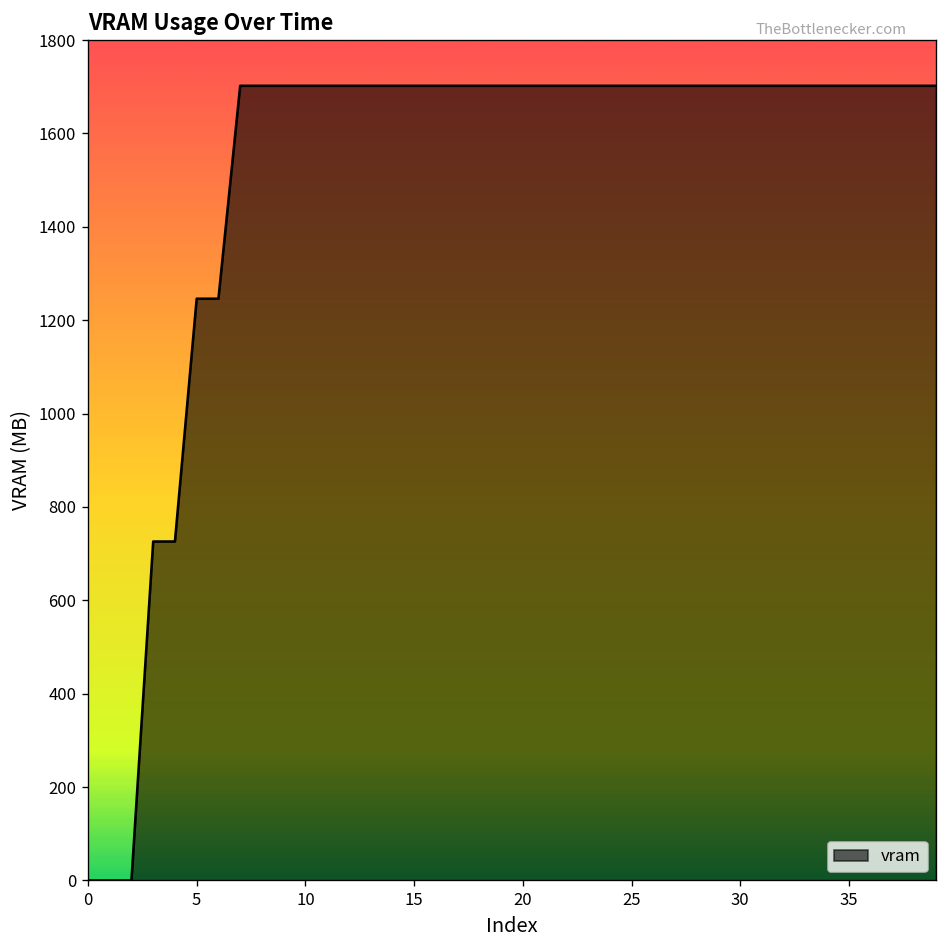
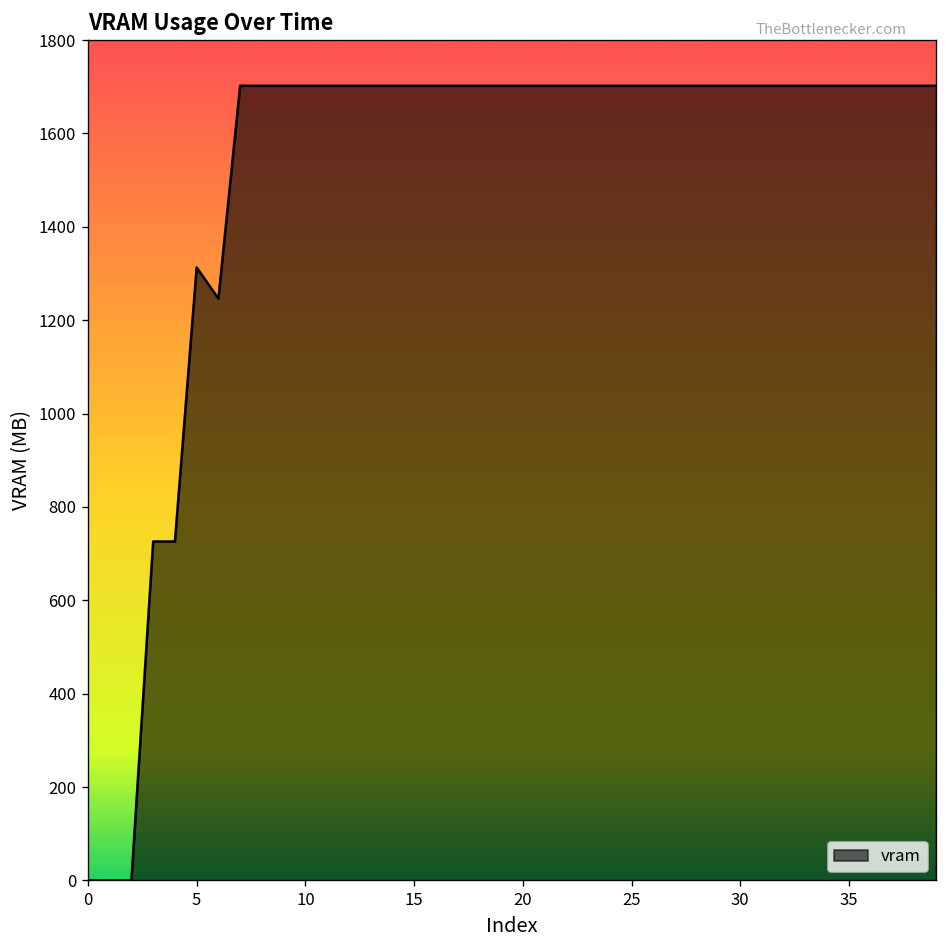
5: 1250 -> 1310
